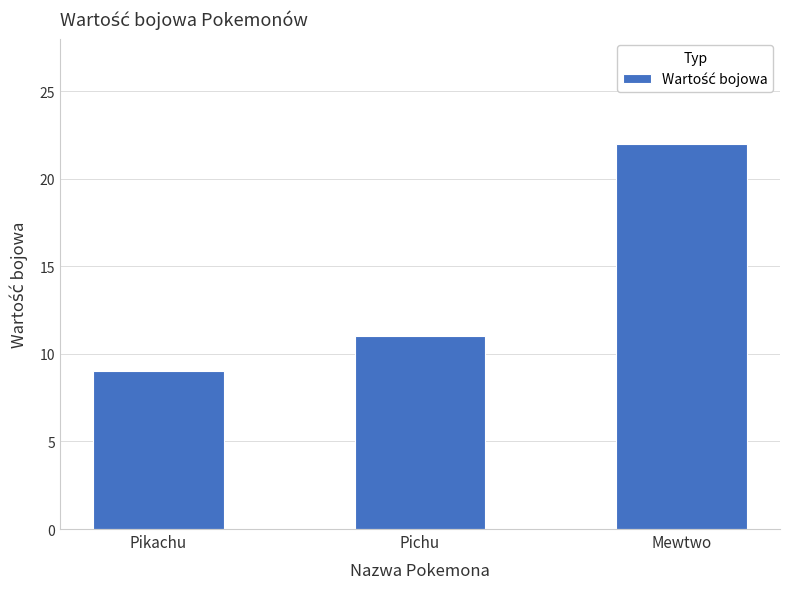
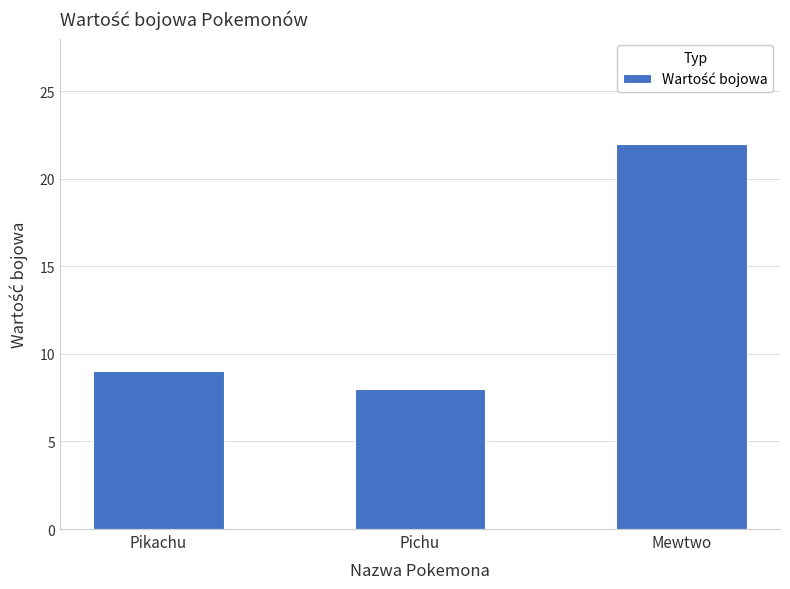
Pichu: 11 -> 8
